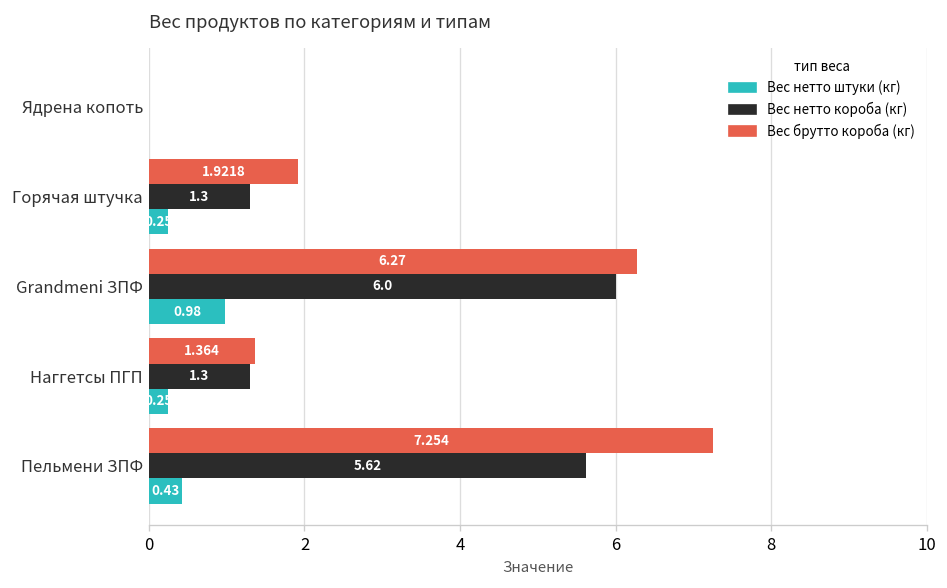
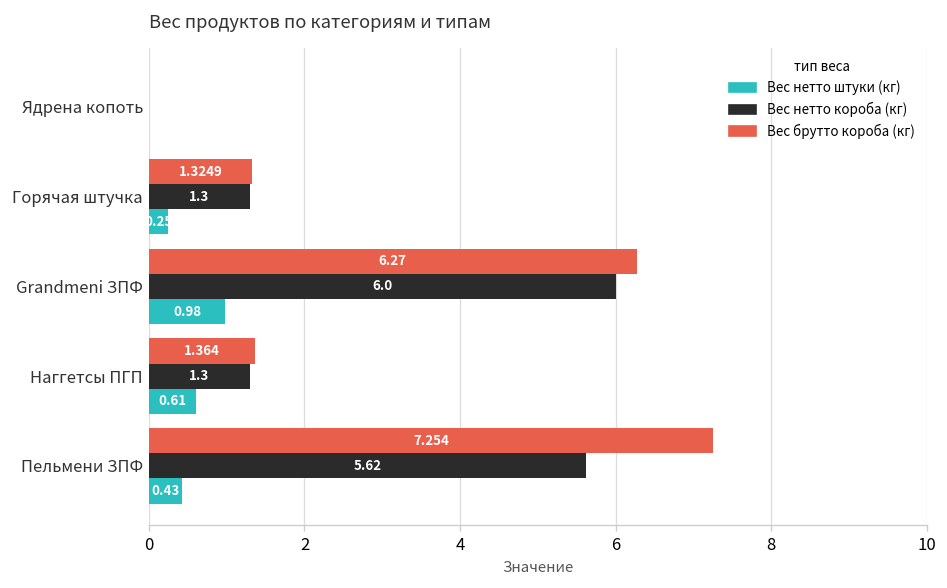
Вес брутто короба (кг), Горячая штучка: 1.9218 -> 1.3249
Вес нетто штуки (кг), Наггетсы ПГП: 0.25 -> 0.61
